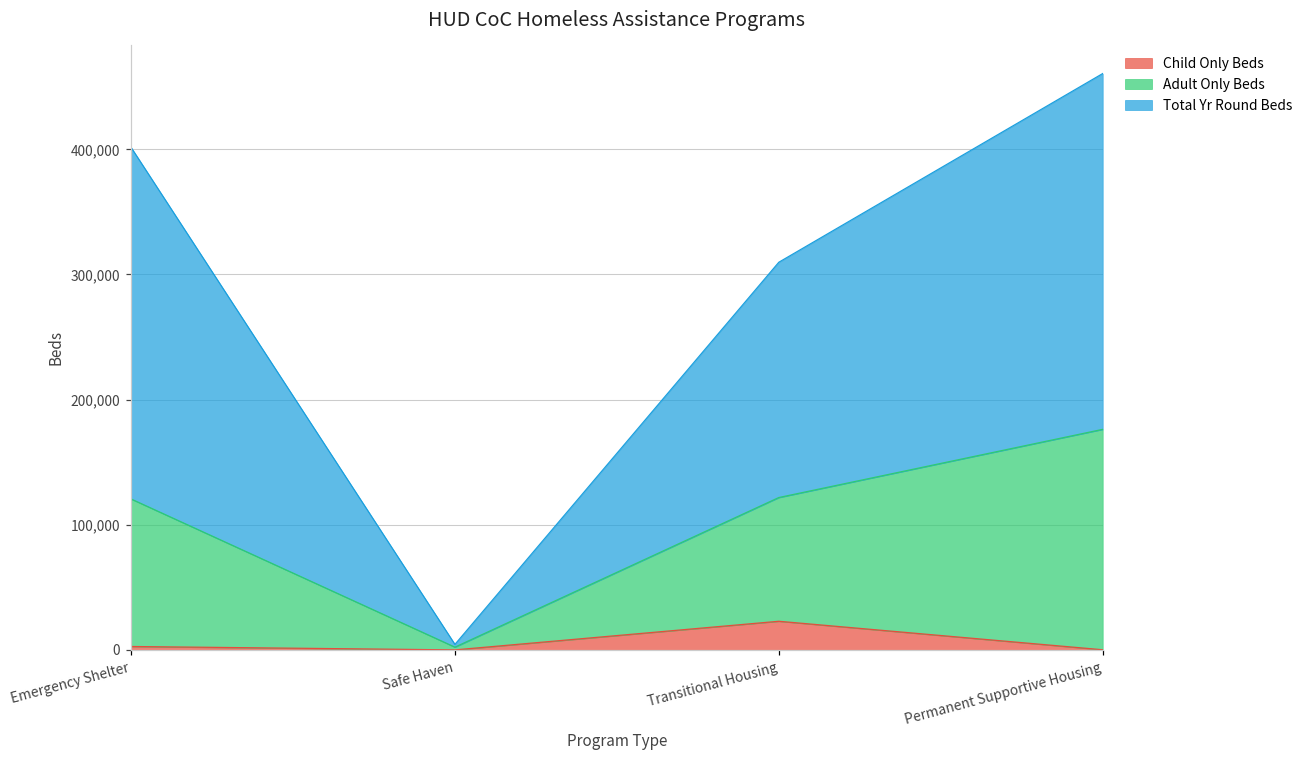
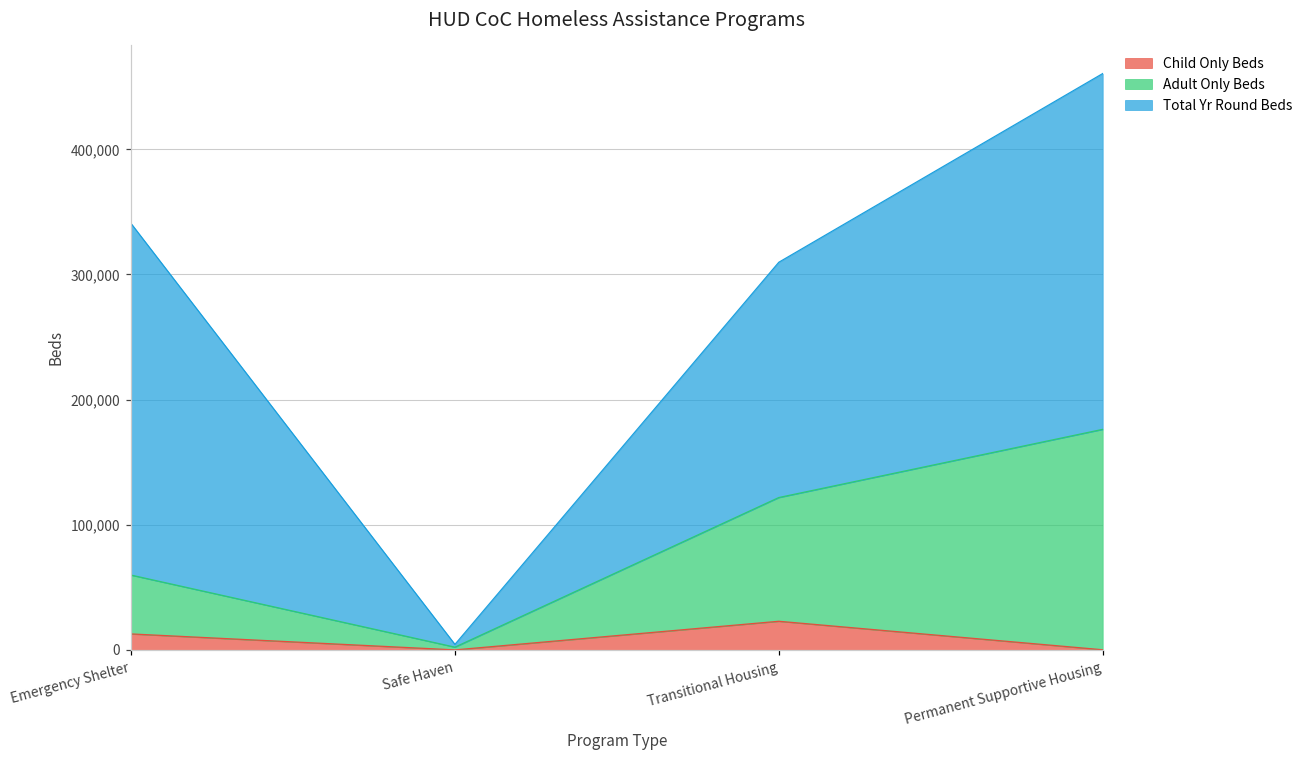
Child Only Beds, Emergency Shelter: 3,000 -> 13,000
Adult Only Beds, Emergency Shelter: 118,000 -> 47,000
